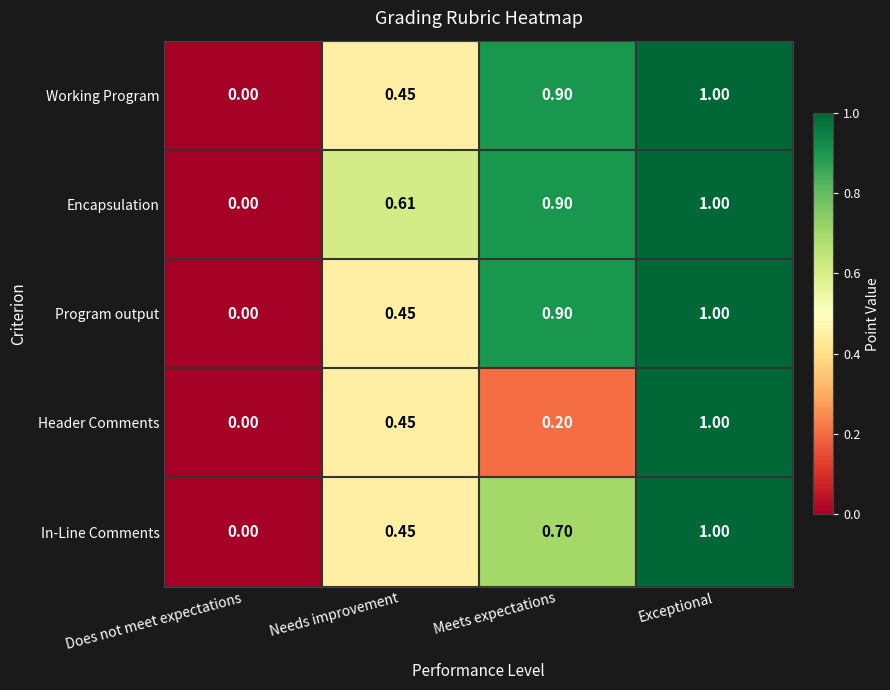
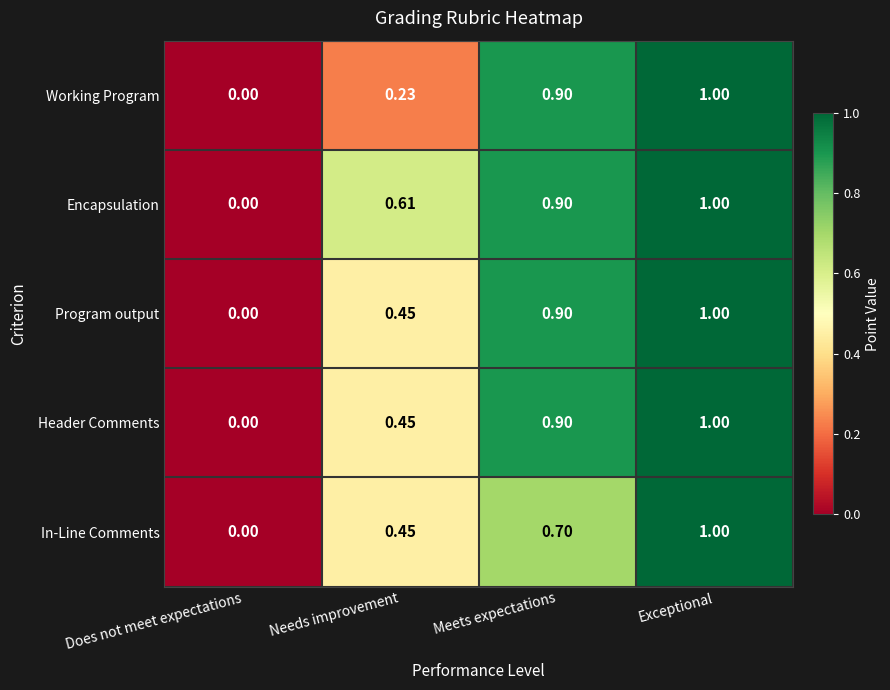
Working Program, Needs improvement: 0.45 -> 0.23
Header Comments, Meets expectations: 0.20 -> 0.90
